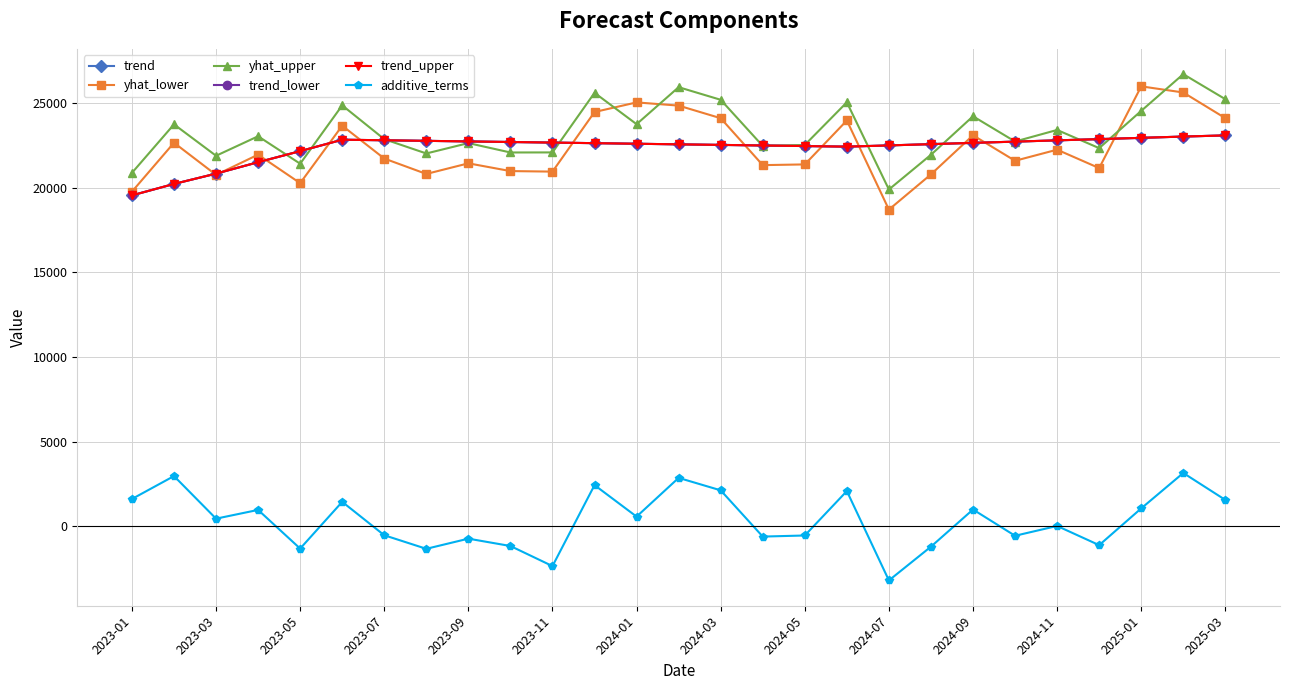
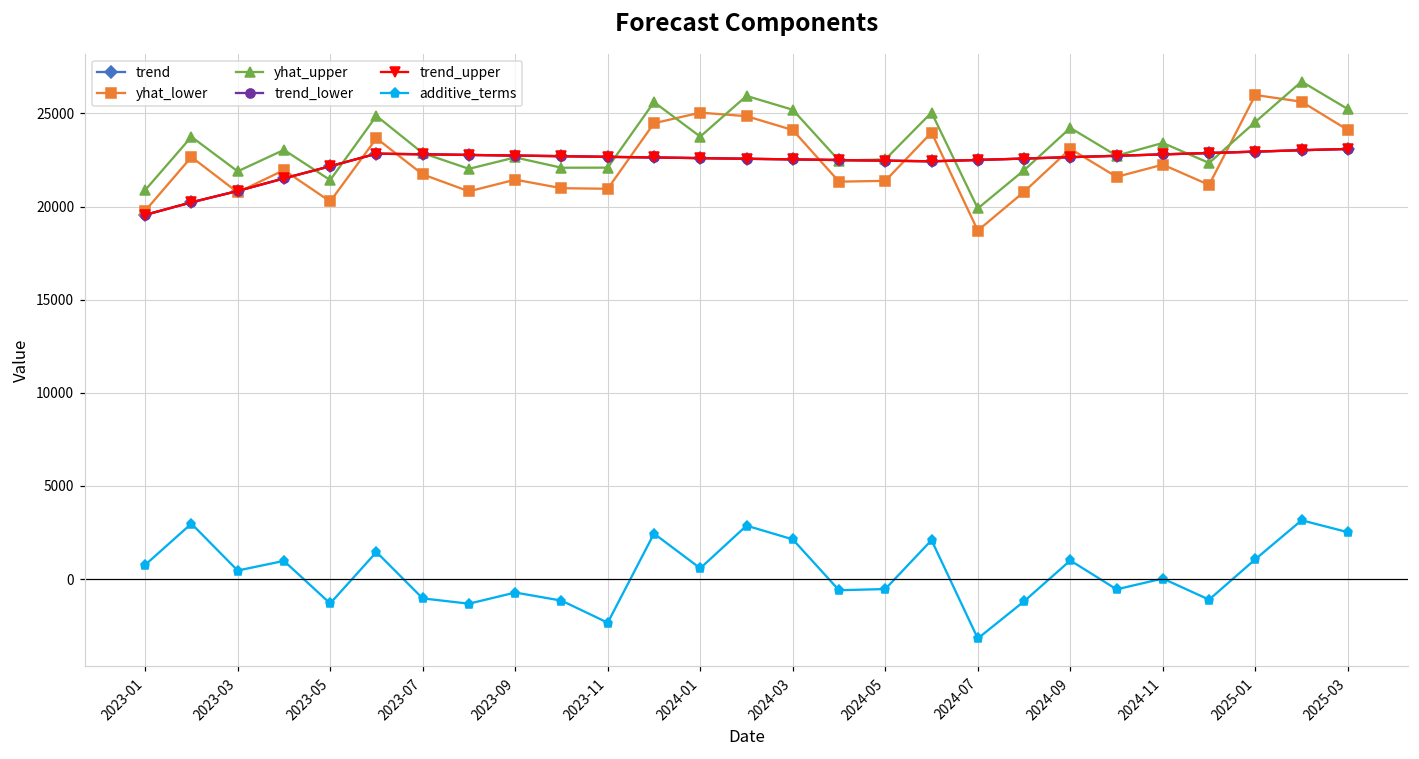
additive_terms, 2023-01: 1600 -> 800
additive_terms, 2023-07: -500 -> -1000
additive_terms, 2025-03: 1600 -> 2500
